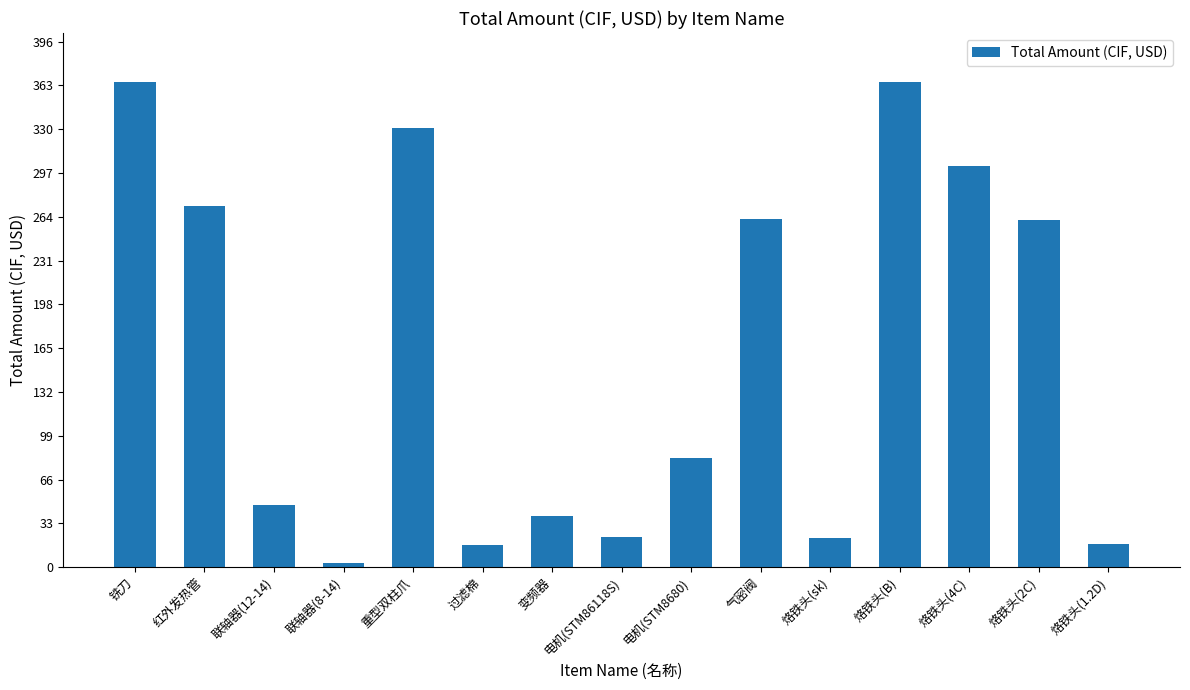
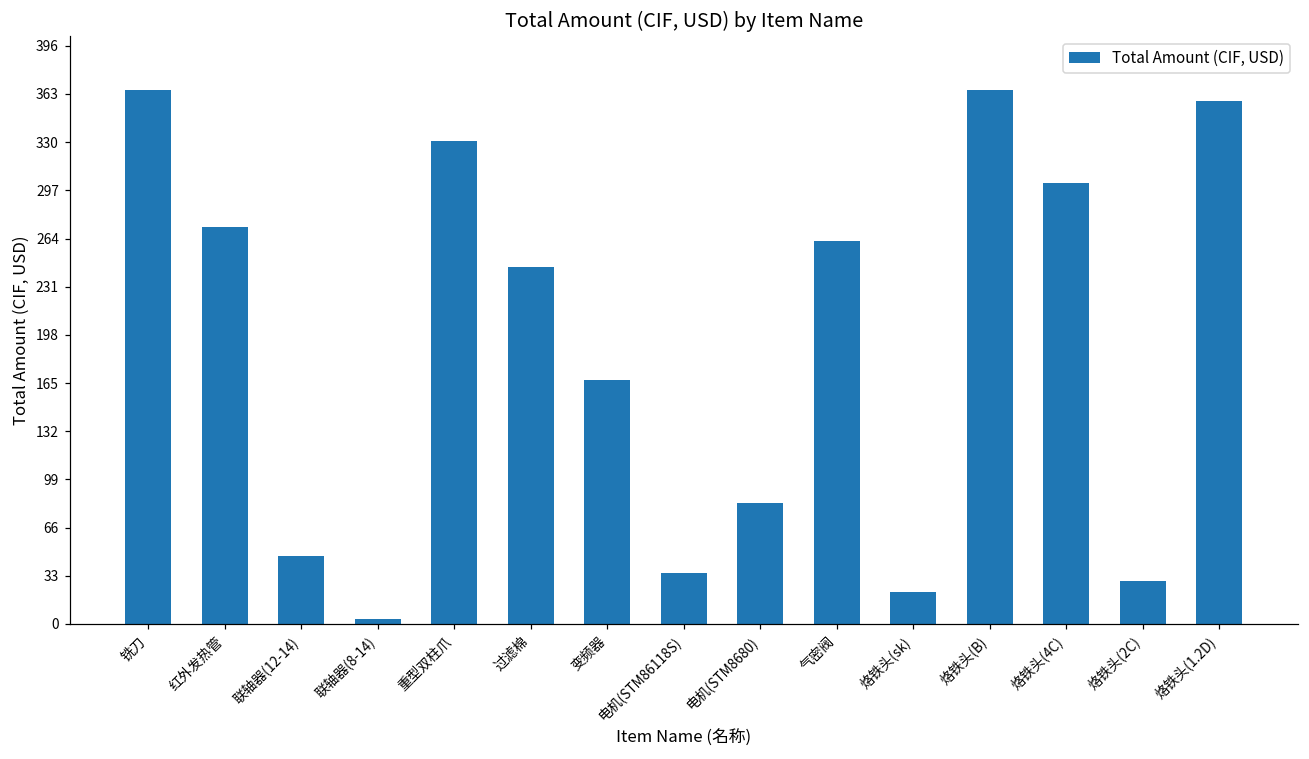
过滤棉: 17 -> 244
变频器: 39 -> 167
电机(STM86118S): 23 -> 35
烙铁头(2C): 261 -> 29
烙铁头(1.2D): 18 -> 358
